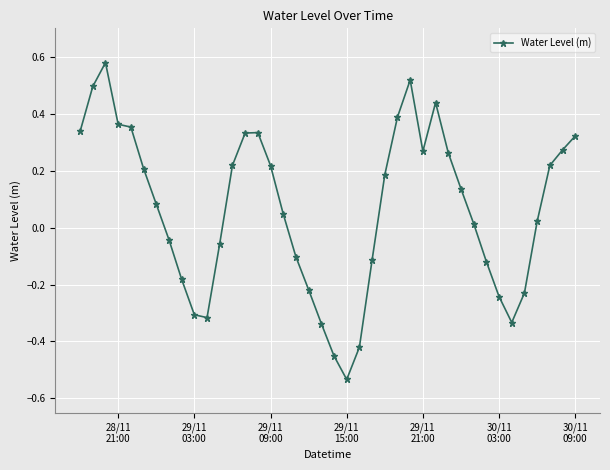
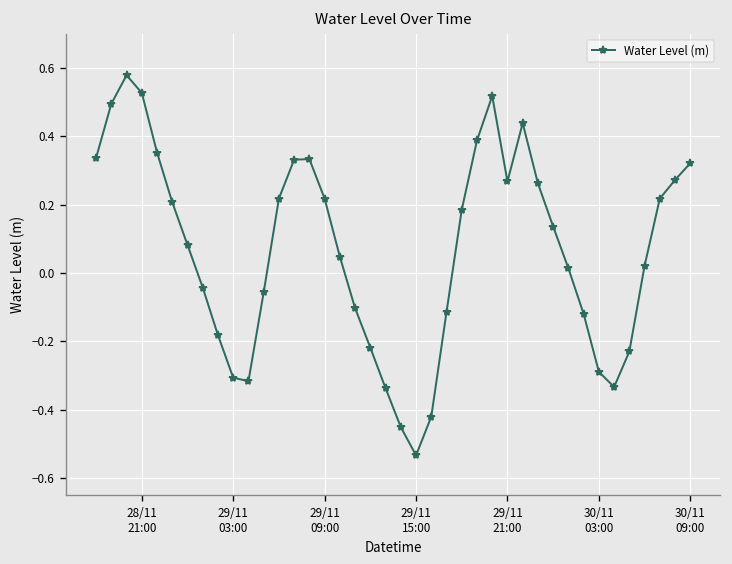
28/11 21:00: 0.36 -> 0.53
30/11 03:00: -0.24 -> -0.29
